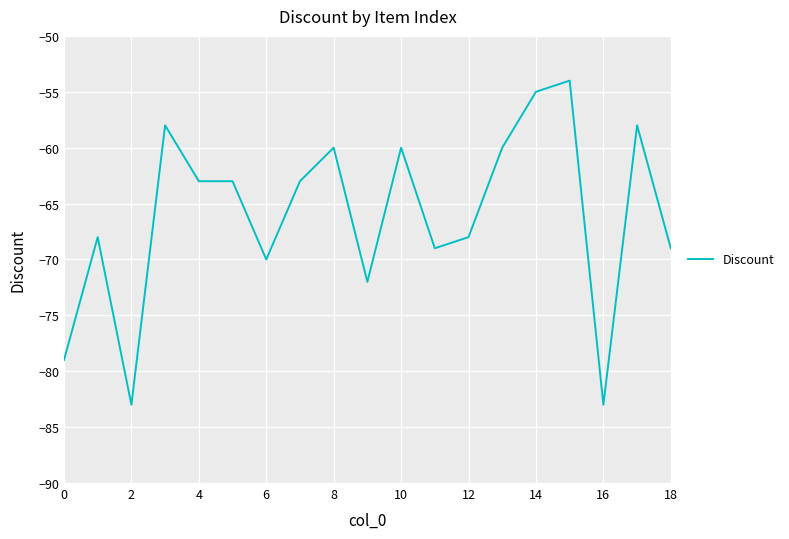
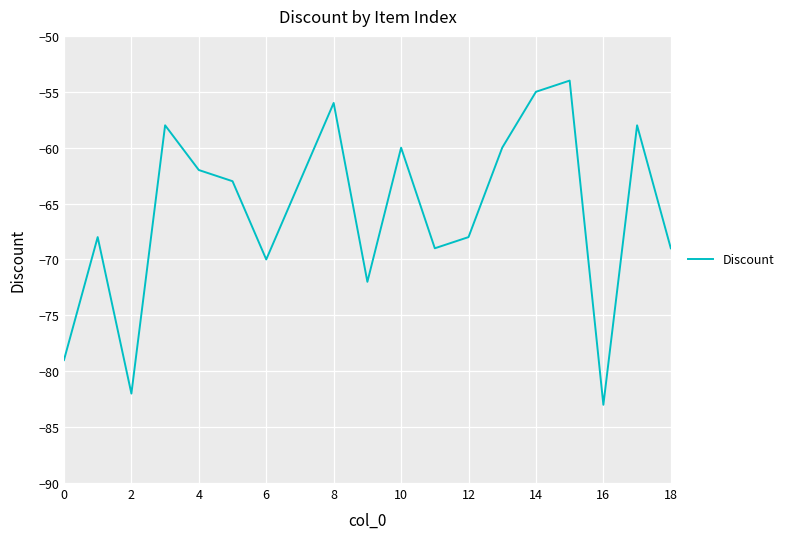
2: -83 -> -82
4: -63 -> -62
8: -60 -> -56
